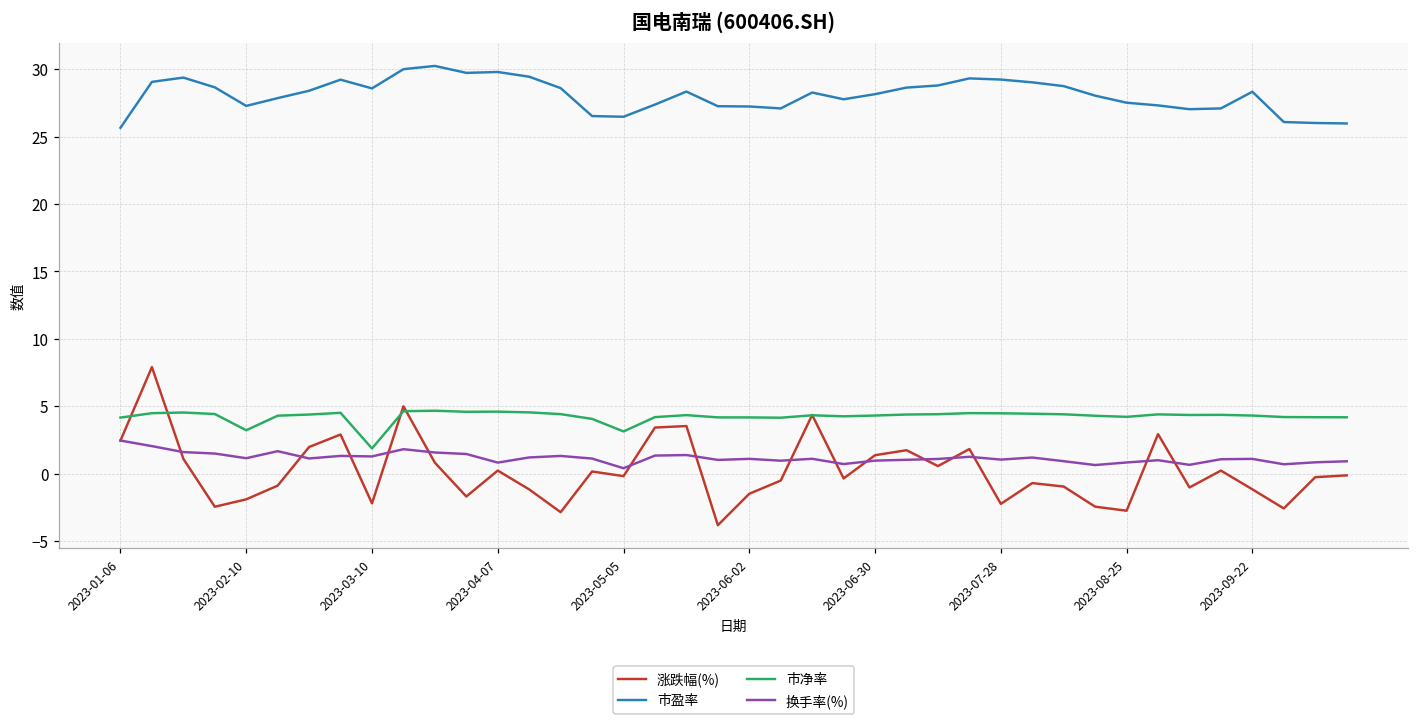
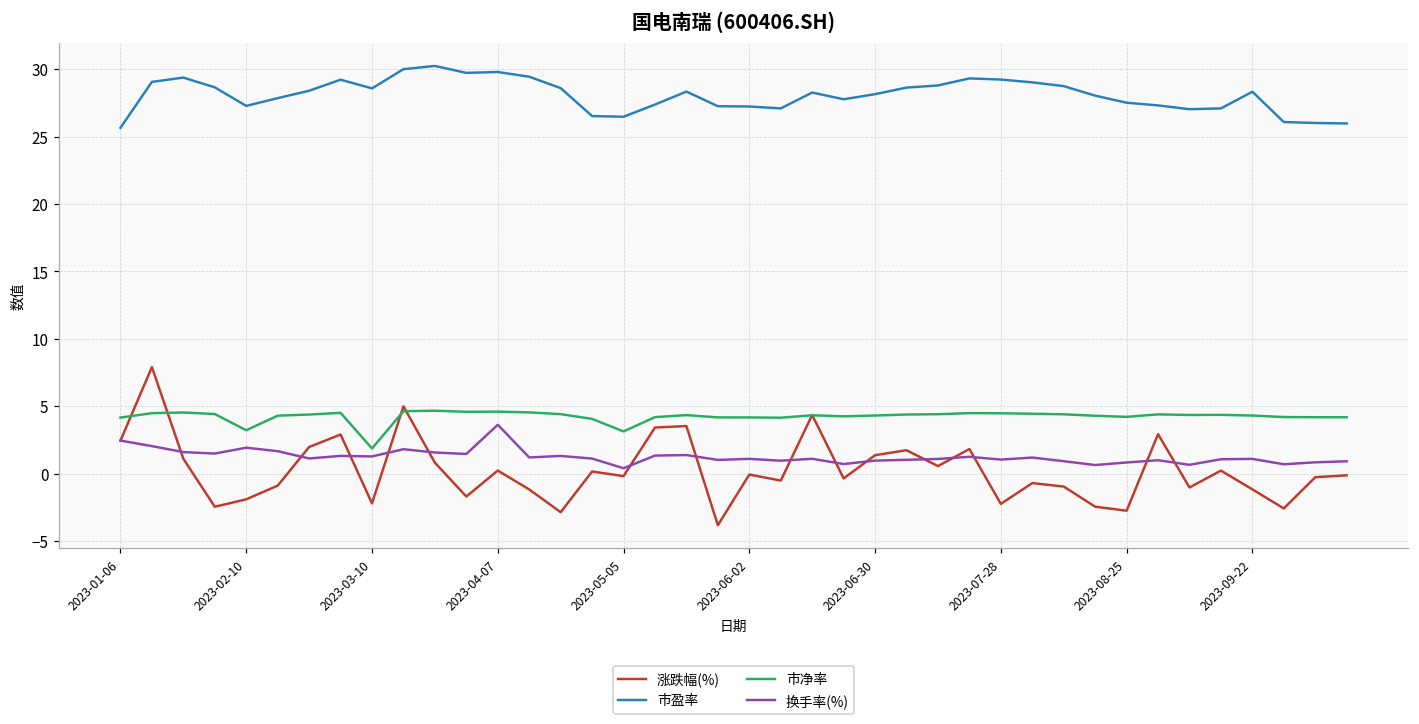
换手率(%), 2023-02-10: 1.1 -> 1.9
换手率(%), 2023-04-07: 0.8 -> 3.6
涨跌幅(%), 2023-06-02: -1.5 -> -0.1
